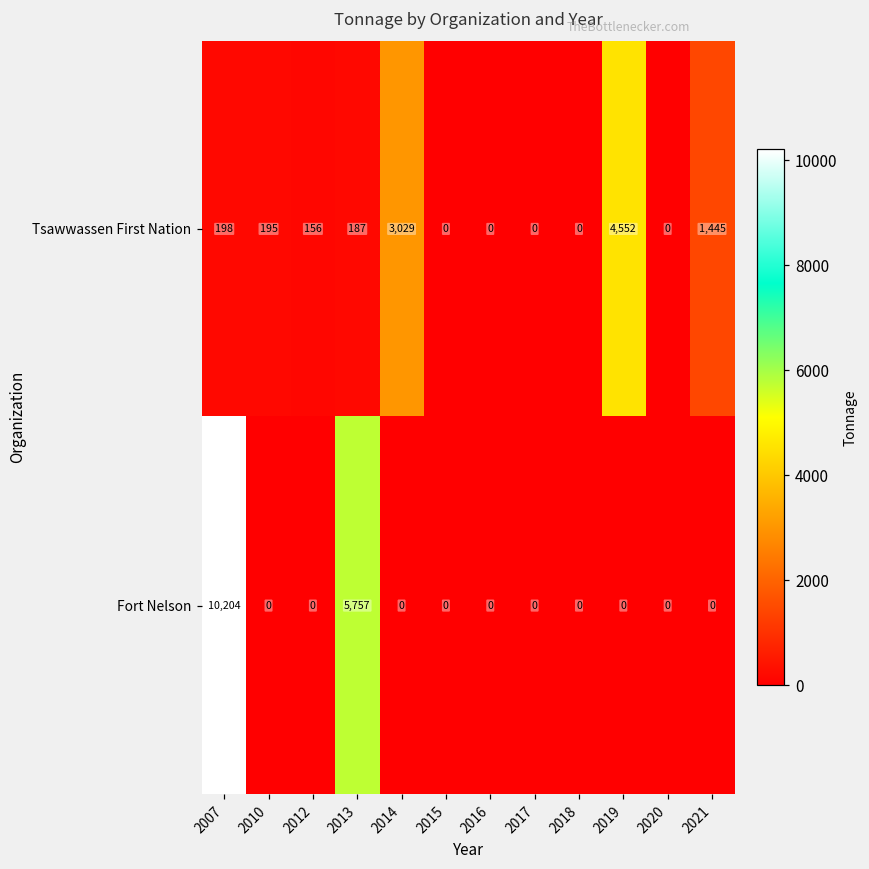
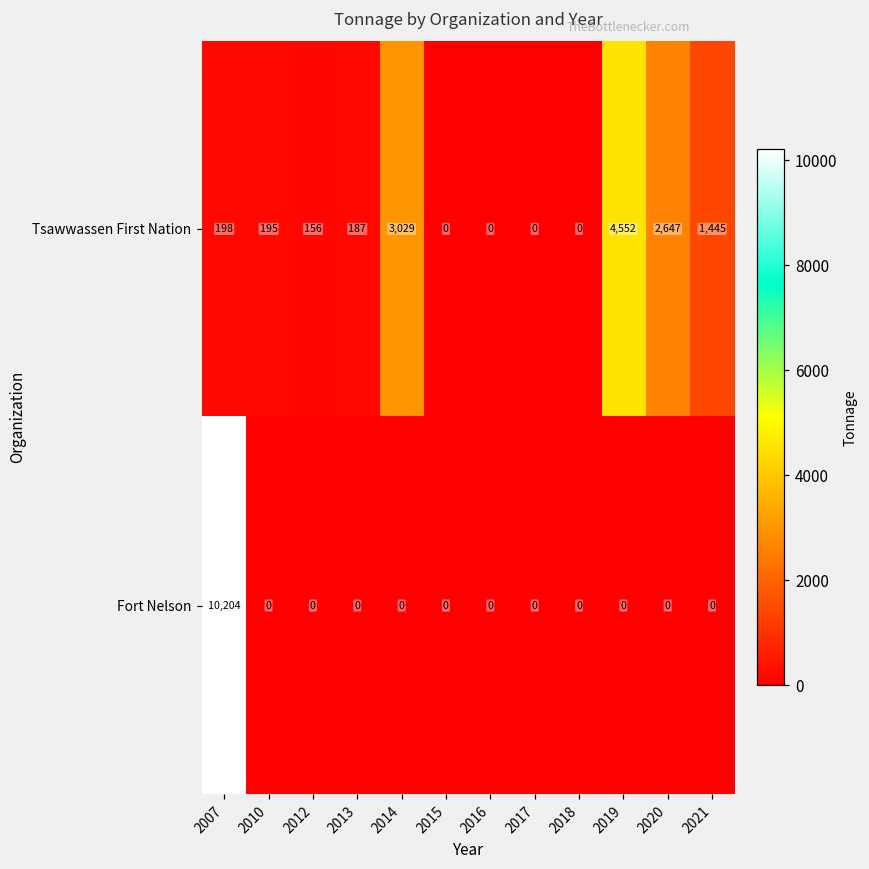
Tsawwassen First Nation, 2020: 0 -> 2,647
Fort Nelson, 2013: 5,757 -> 0
